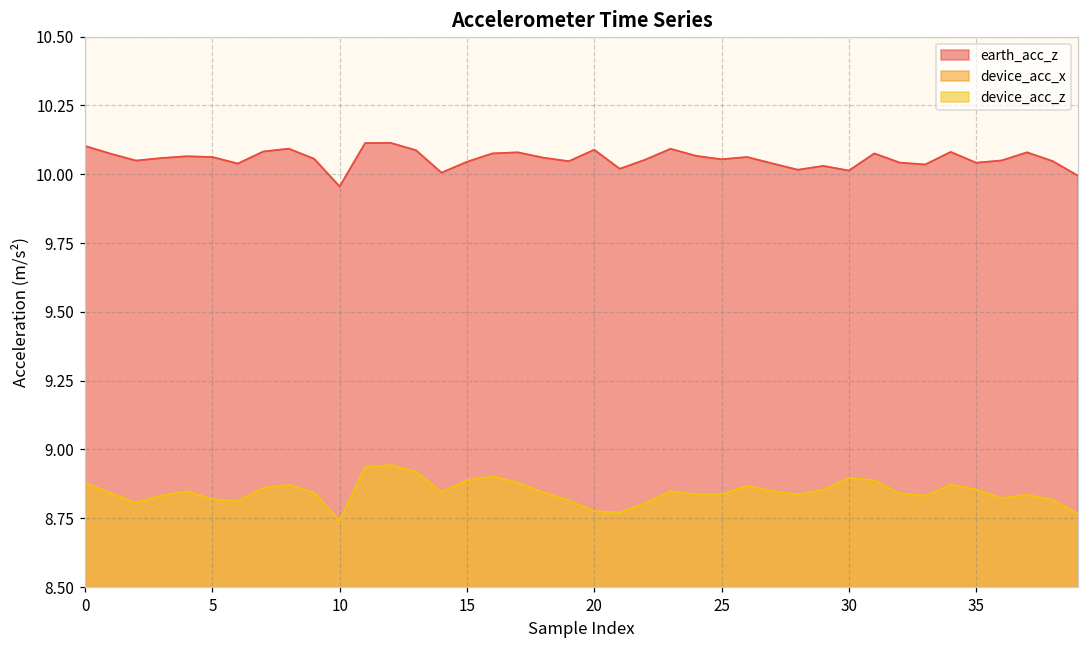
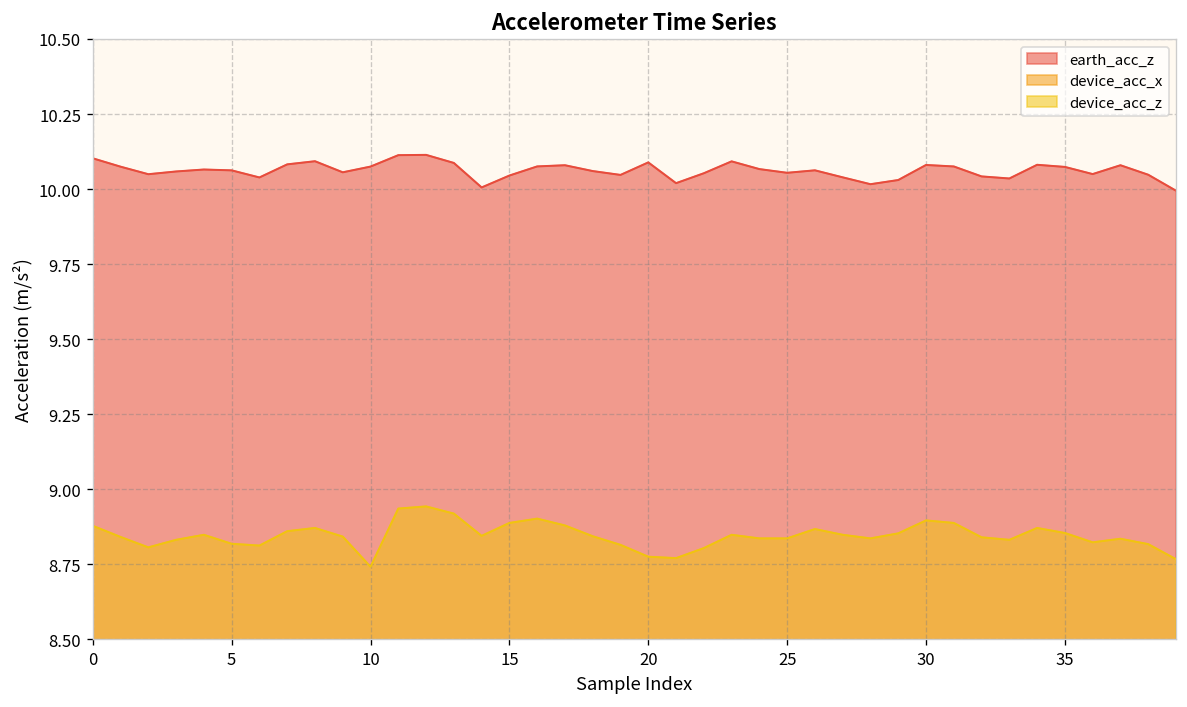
earth_acc_z, 10: 9.96 -> 10.08
earth_acc_z, 30: 10.01 -> 10.08
earth_acc_z, 35: 10.04 -> 10.07
